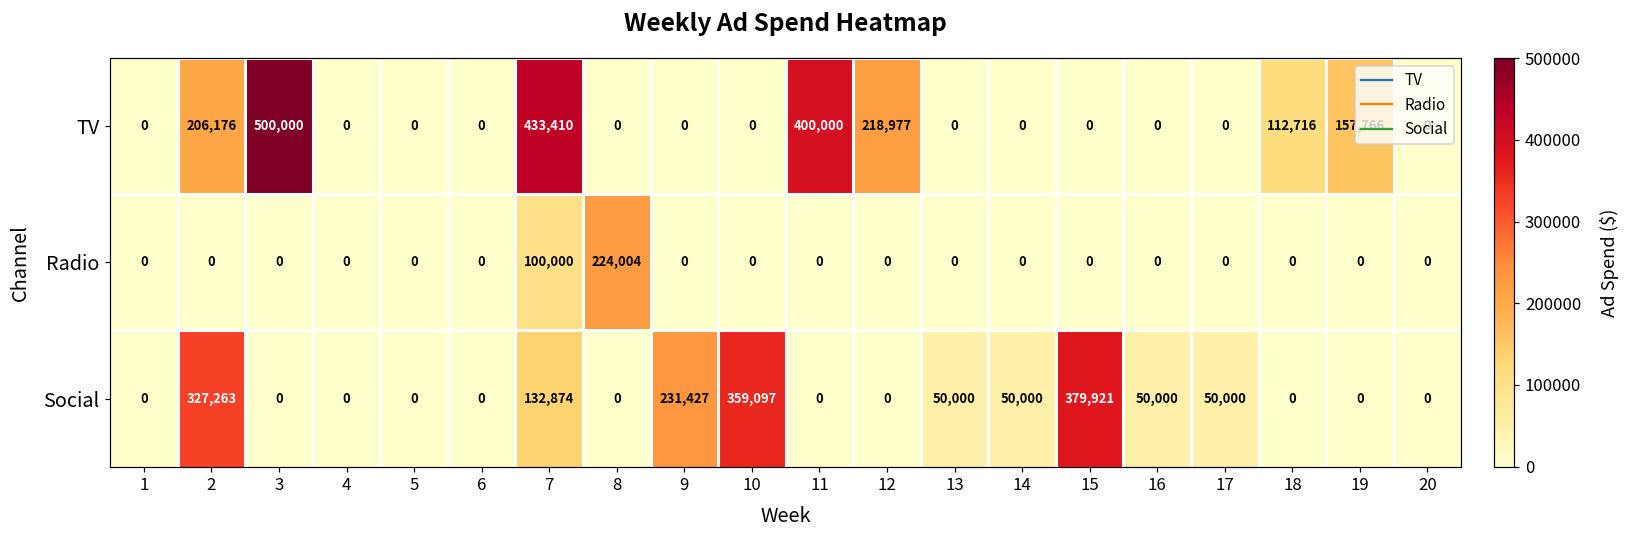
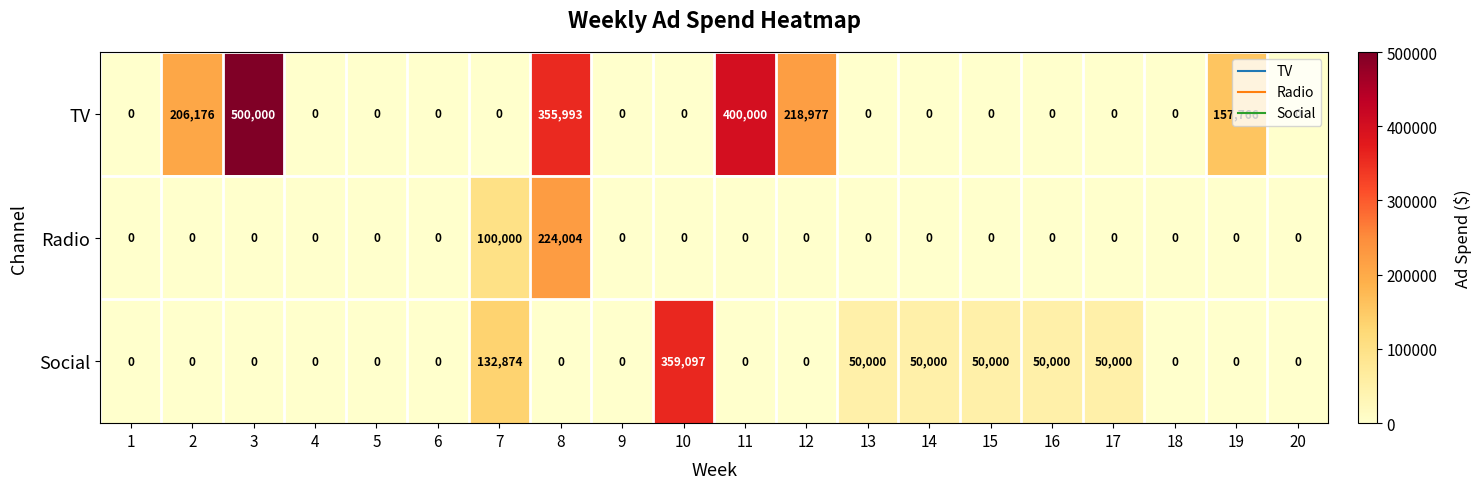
TV, 7: 433,410 -> 0
TV, 8: 0 -> 355,993
TV, 18: 112,716 -> 0
Social, 2: 327,263 -> 0
Social, 9: 231,427 -> 0
Social, 15: 379,921 -> 50,000
